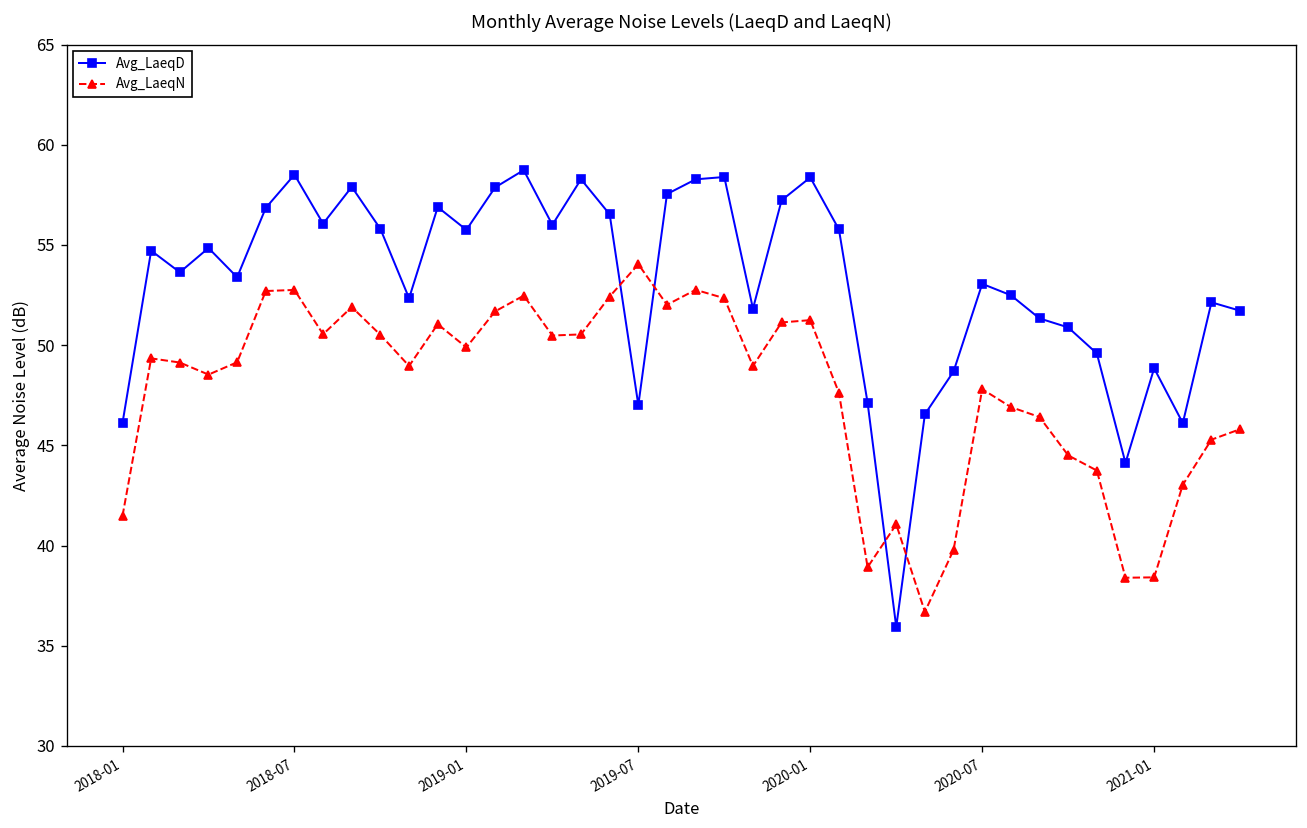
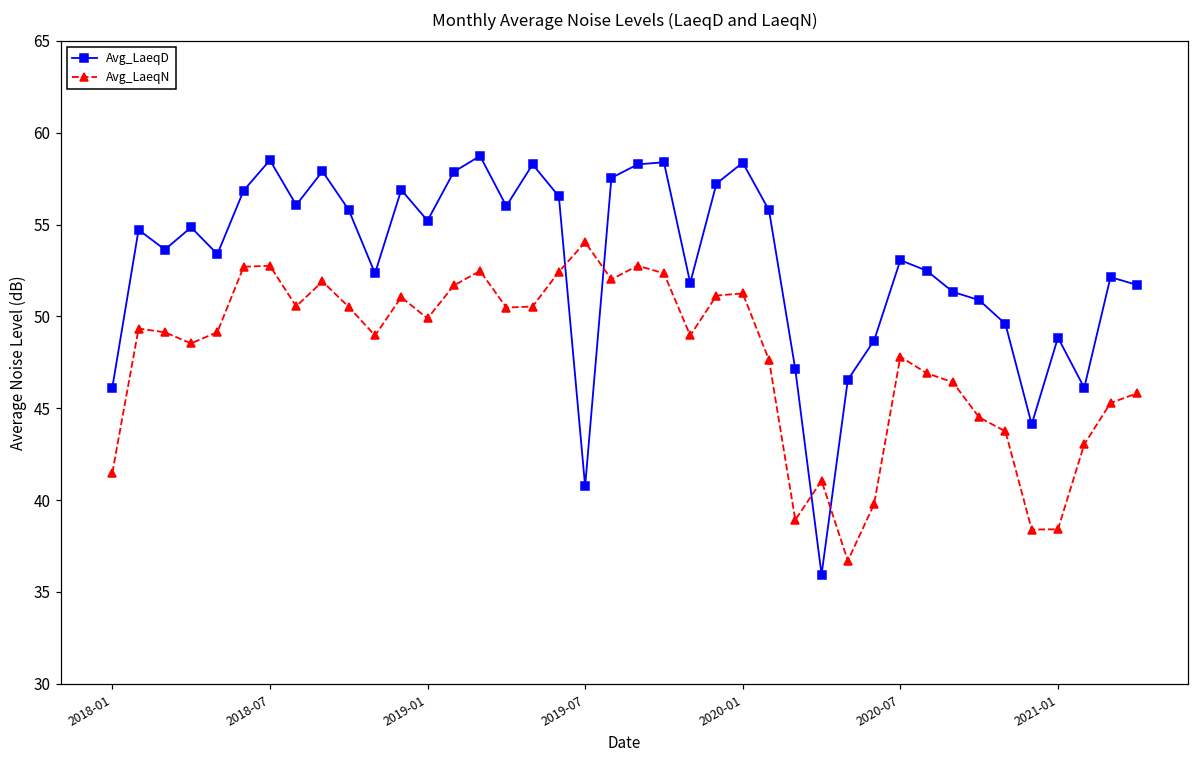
Avg_LaeqD, 2019-01: 55.8 -> 55.2
Avg_LaeqD, 2019-07: 47.0 -> 40.7
